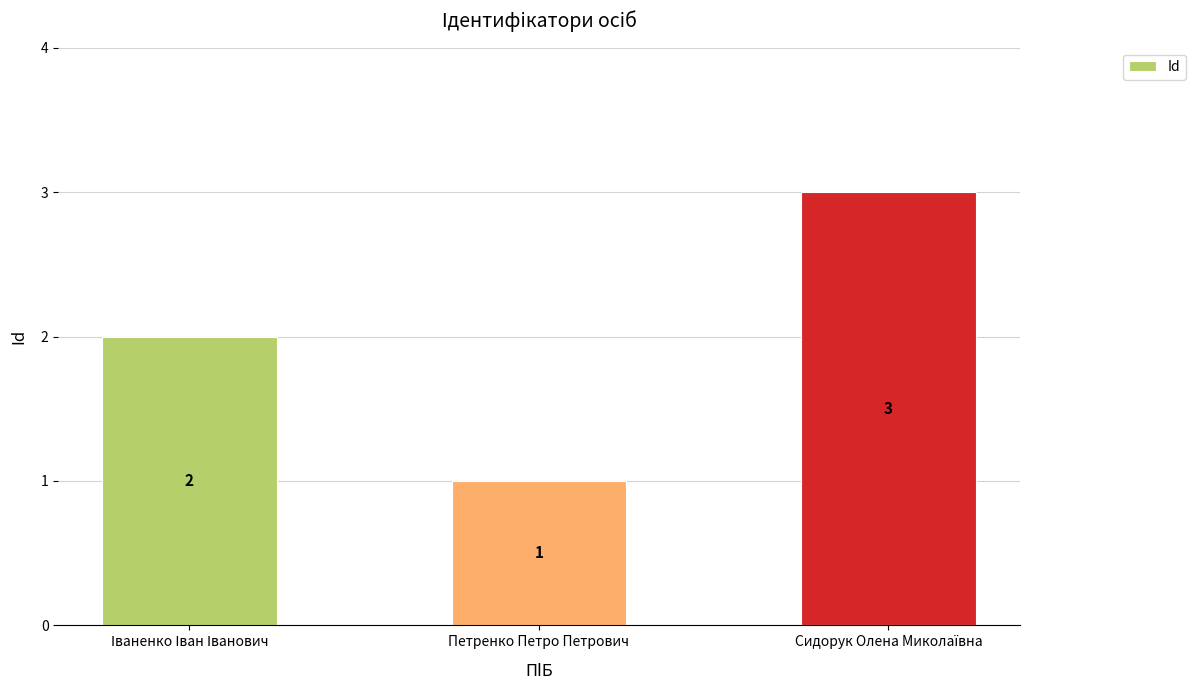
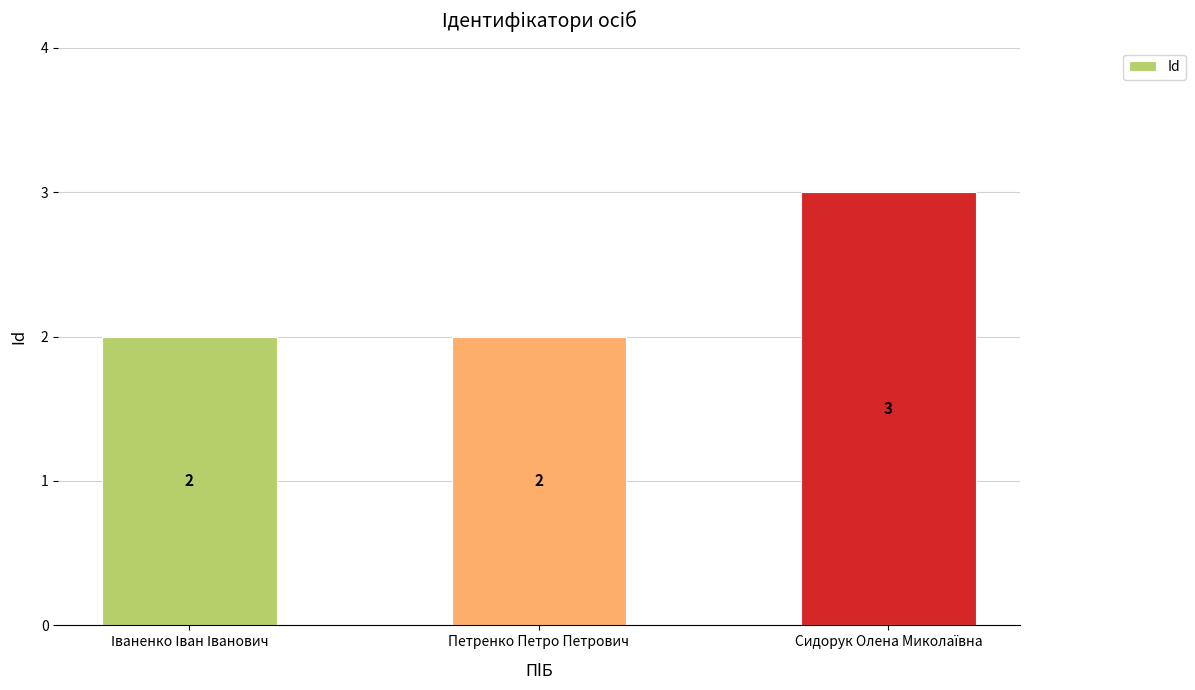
Петренко Петро Петрович: 1 -> 2
